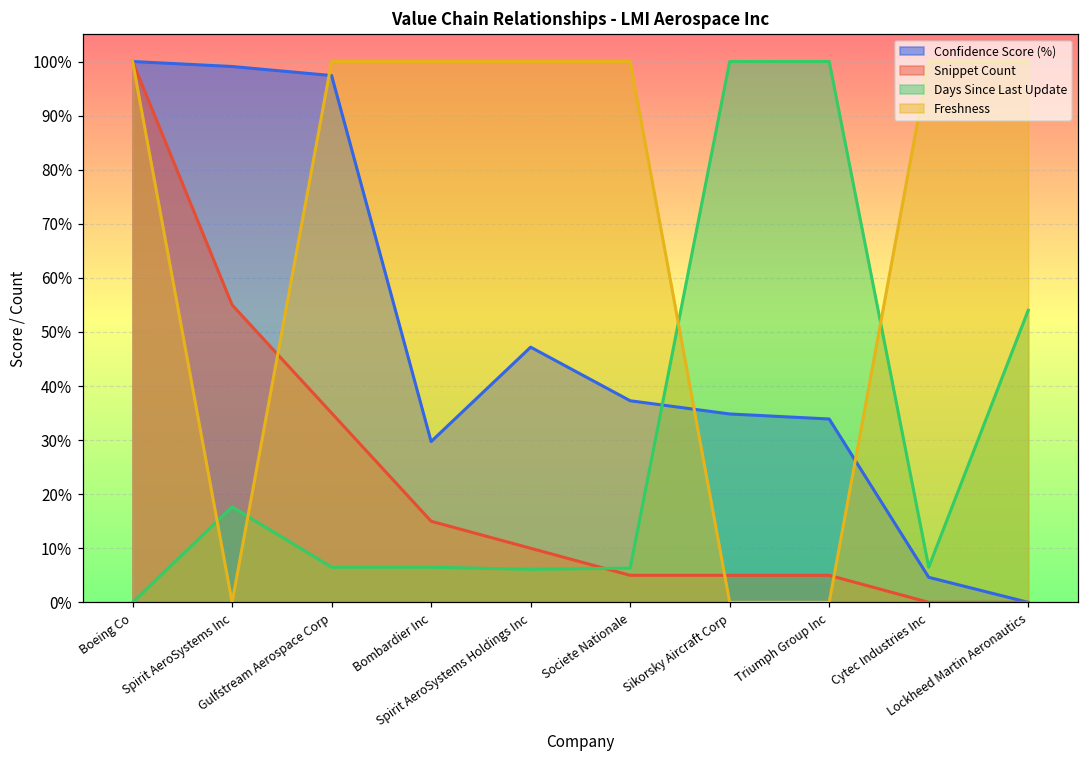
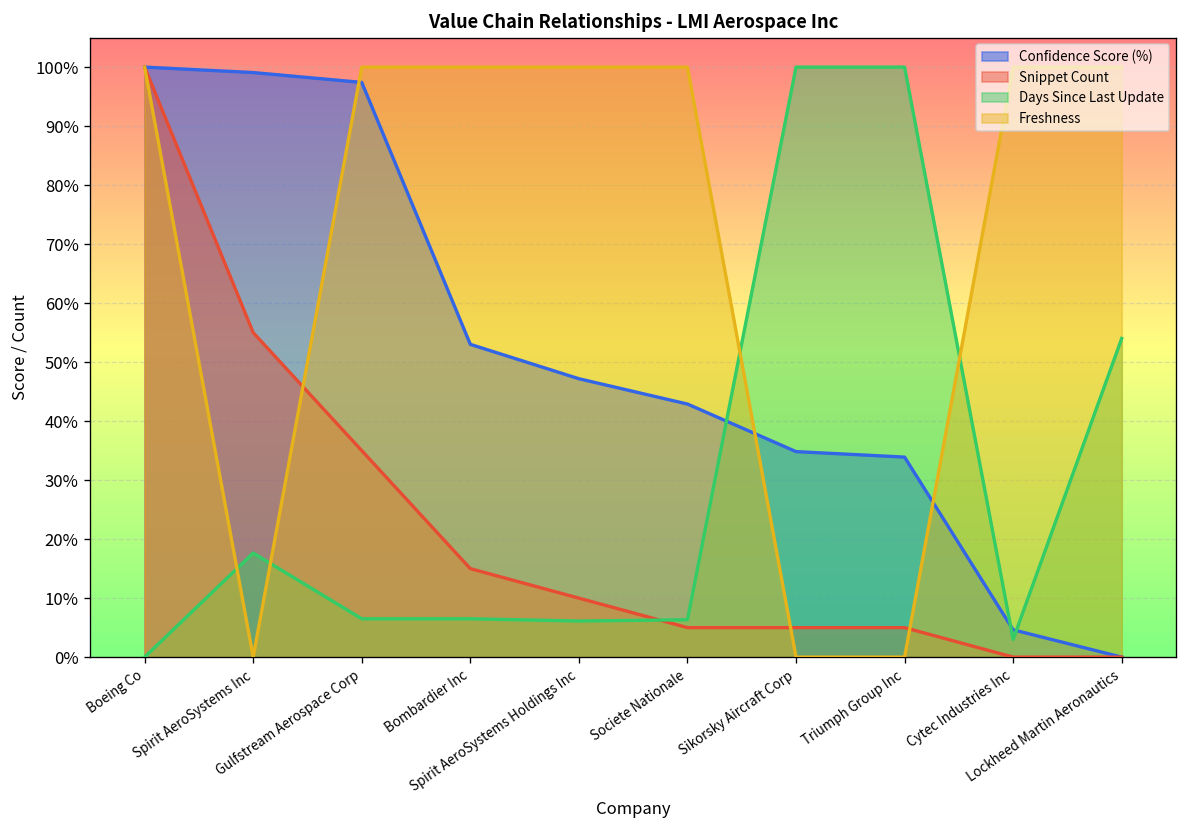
Confidence Score (%), Bombardier Inc: 30% -> 53%
Confidence Score (%), Societe Nationale: 37% -> 43%
Days Since Last Update, Cytec Industries Inc: 6% -> 3%
